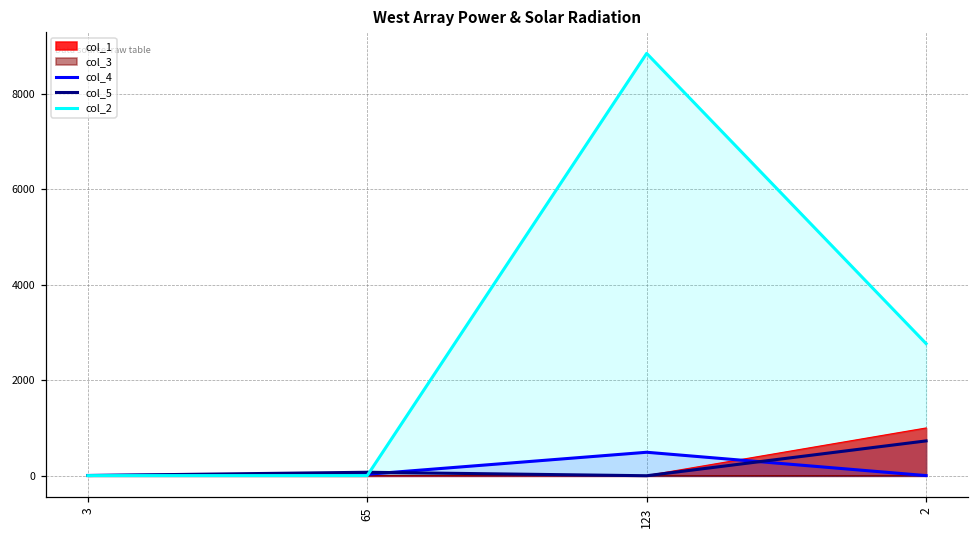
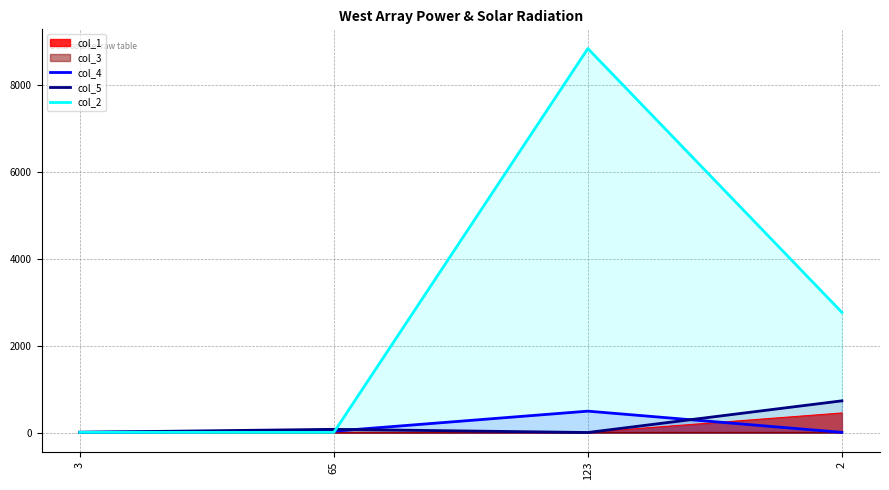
col_1, 2: 1000 -> 500
